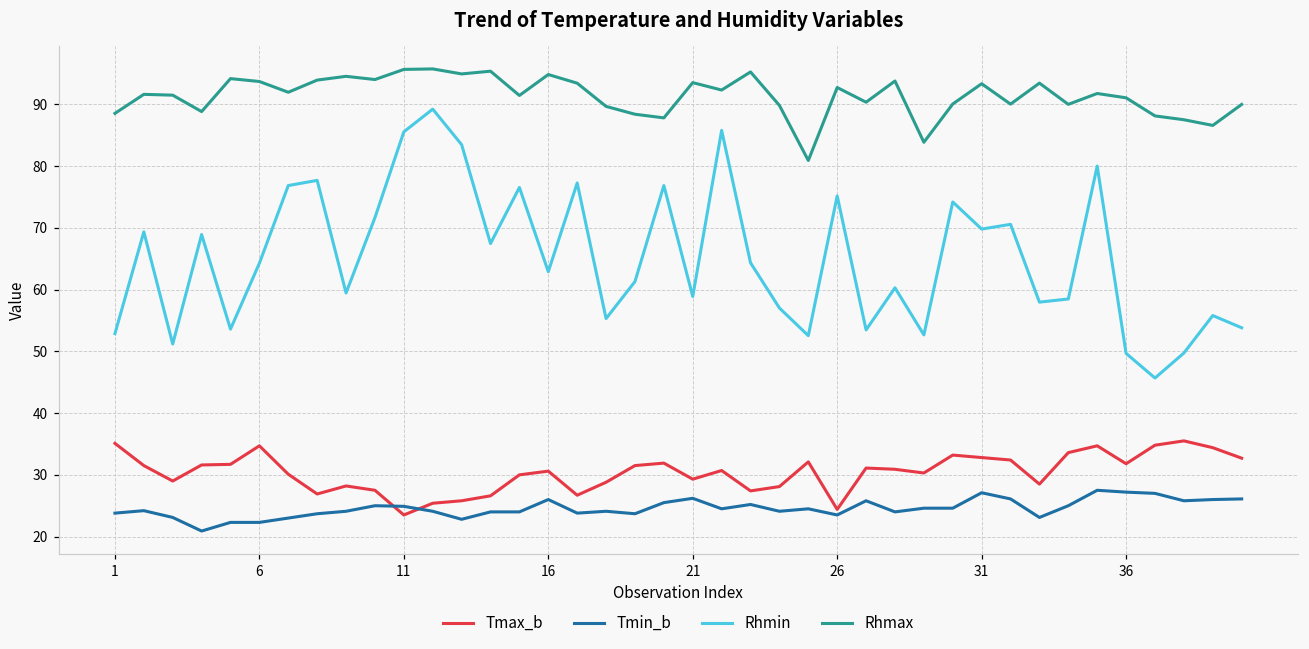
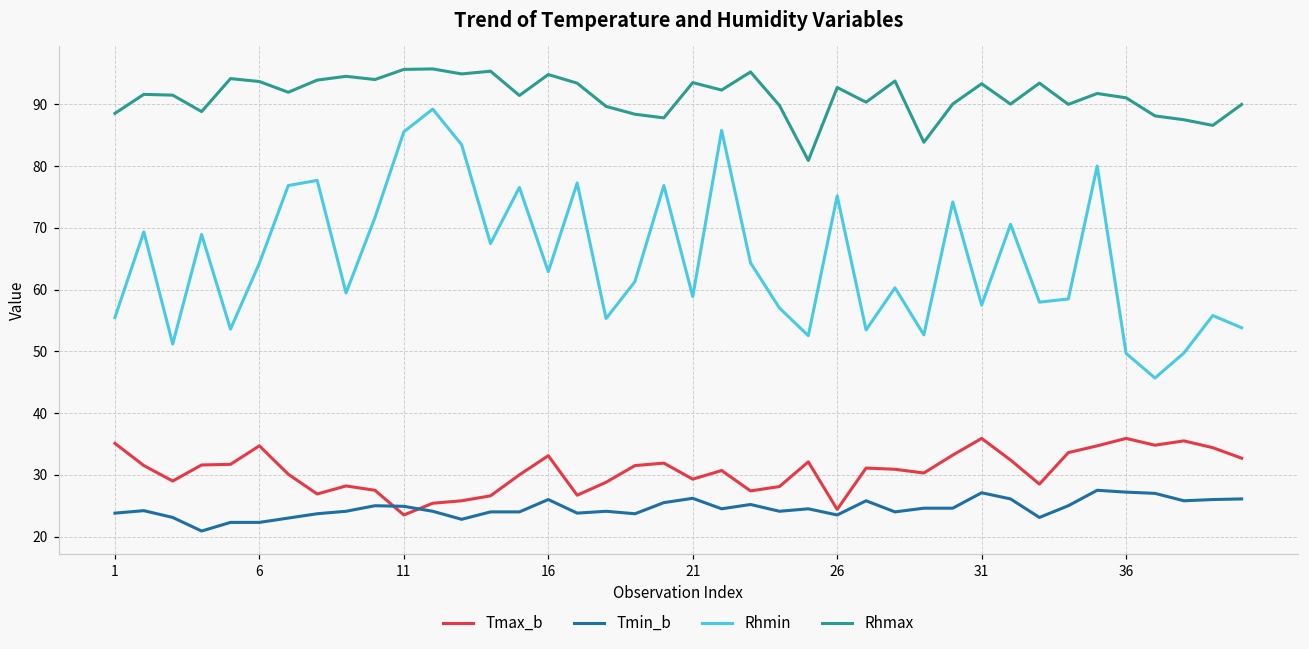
Rhmin, 1: 53 -> 55
Tmax_b, 16: 31 -> 33
Tmax_b, 31: 33 -> 36
Rhmin, 31: 70 -> 58
Tmax_b, 36: 32 -> 36
